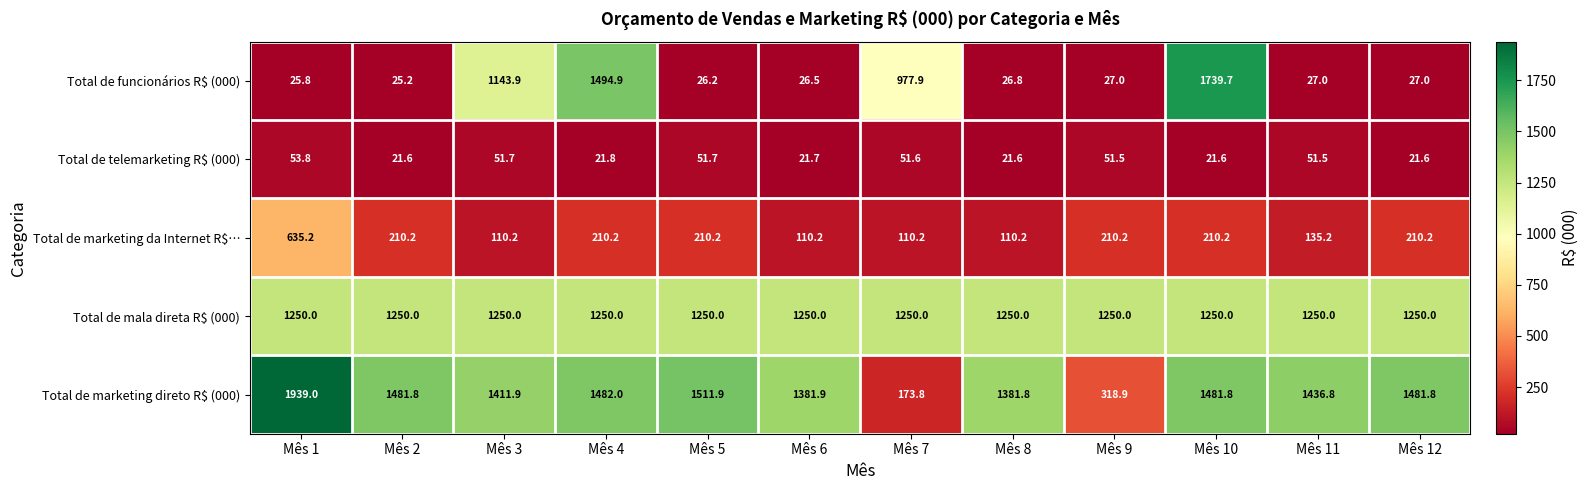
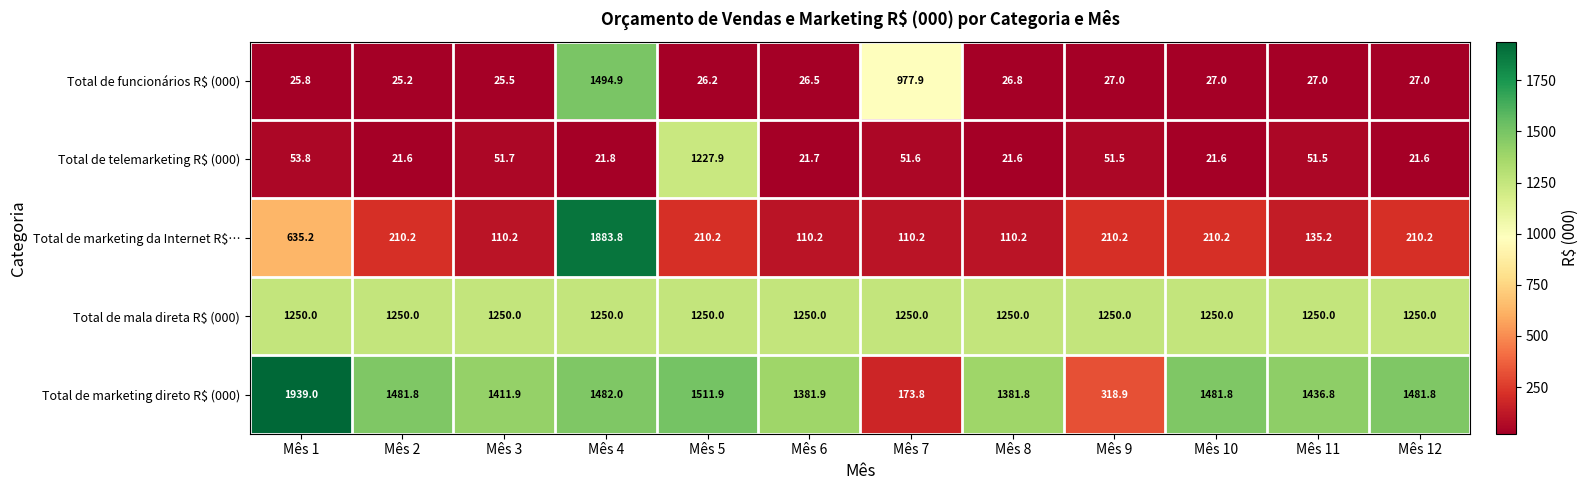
Total de funcionários R$ (000), Mês 3: 1143.9 -> 25.5
Total de funcionários R$ (000), Mês 10: 1739.7 -> 27.0
Total de telemarketing R$ (000), Mês 5: 51.7 -> 1227.9
Total de marketing da Internet R$…, Mês 4: 210.2 -> 1883.8
